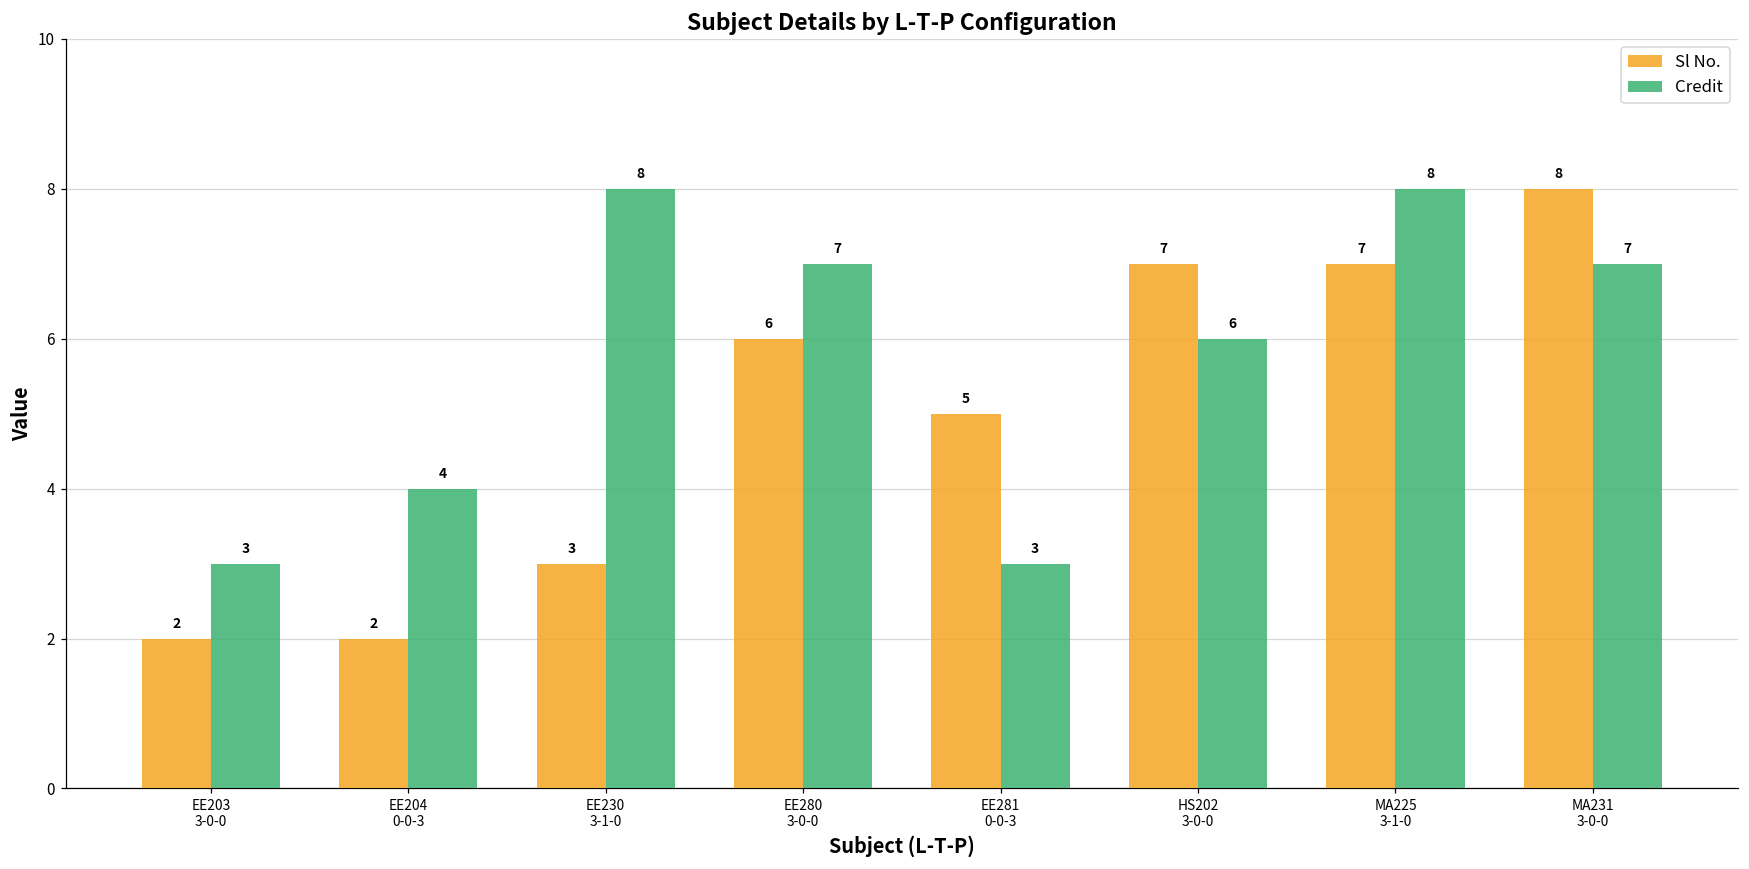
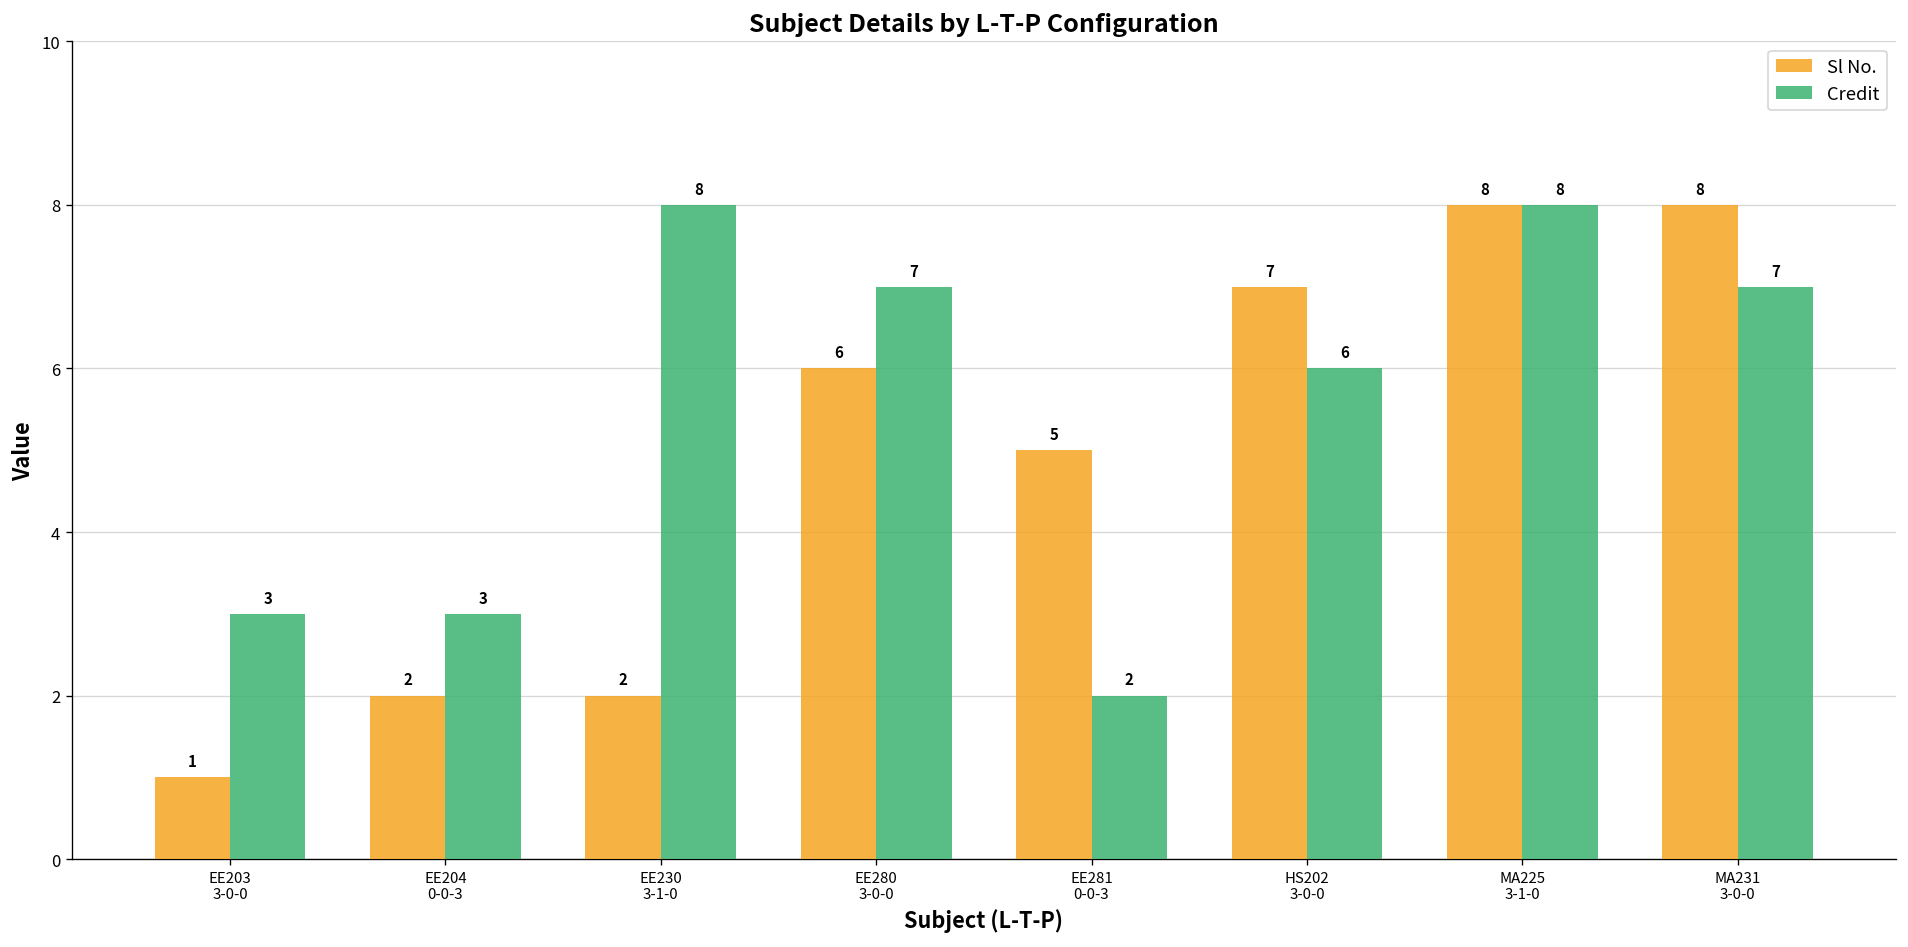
Sl No., EE203 3-0-0: 2 -> 1
Credit, EE204 0-0-3: 4 -> 3
Sl No., EE230 3-1-0: 3 -> 2
Credit, EE281 0-0-3: 3 -> 2
Sl No., MA225 3-1-0: 7 -> 8
